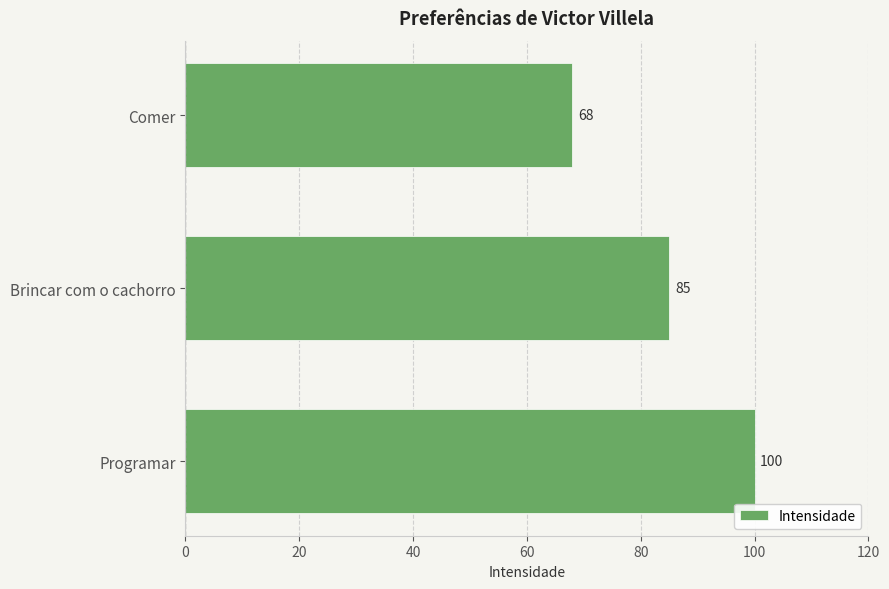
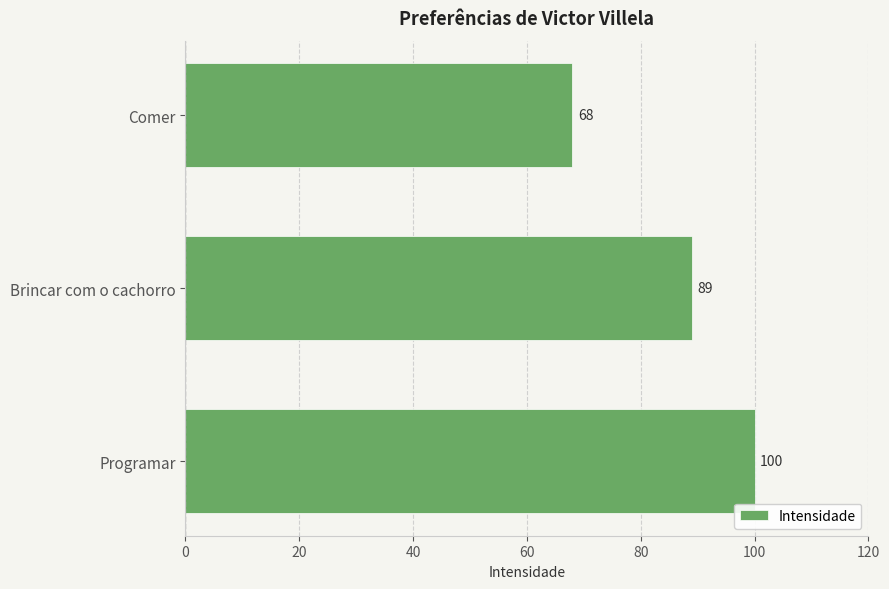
Brincar com o cachorro: 85 -> 89
